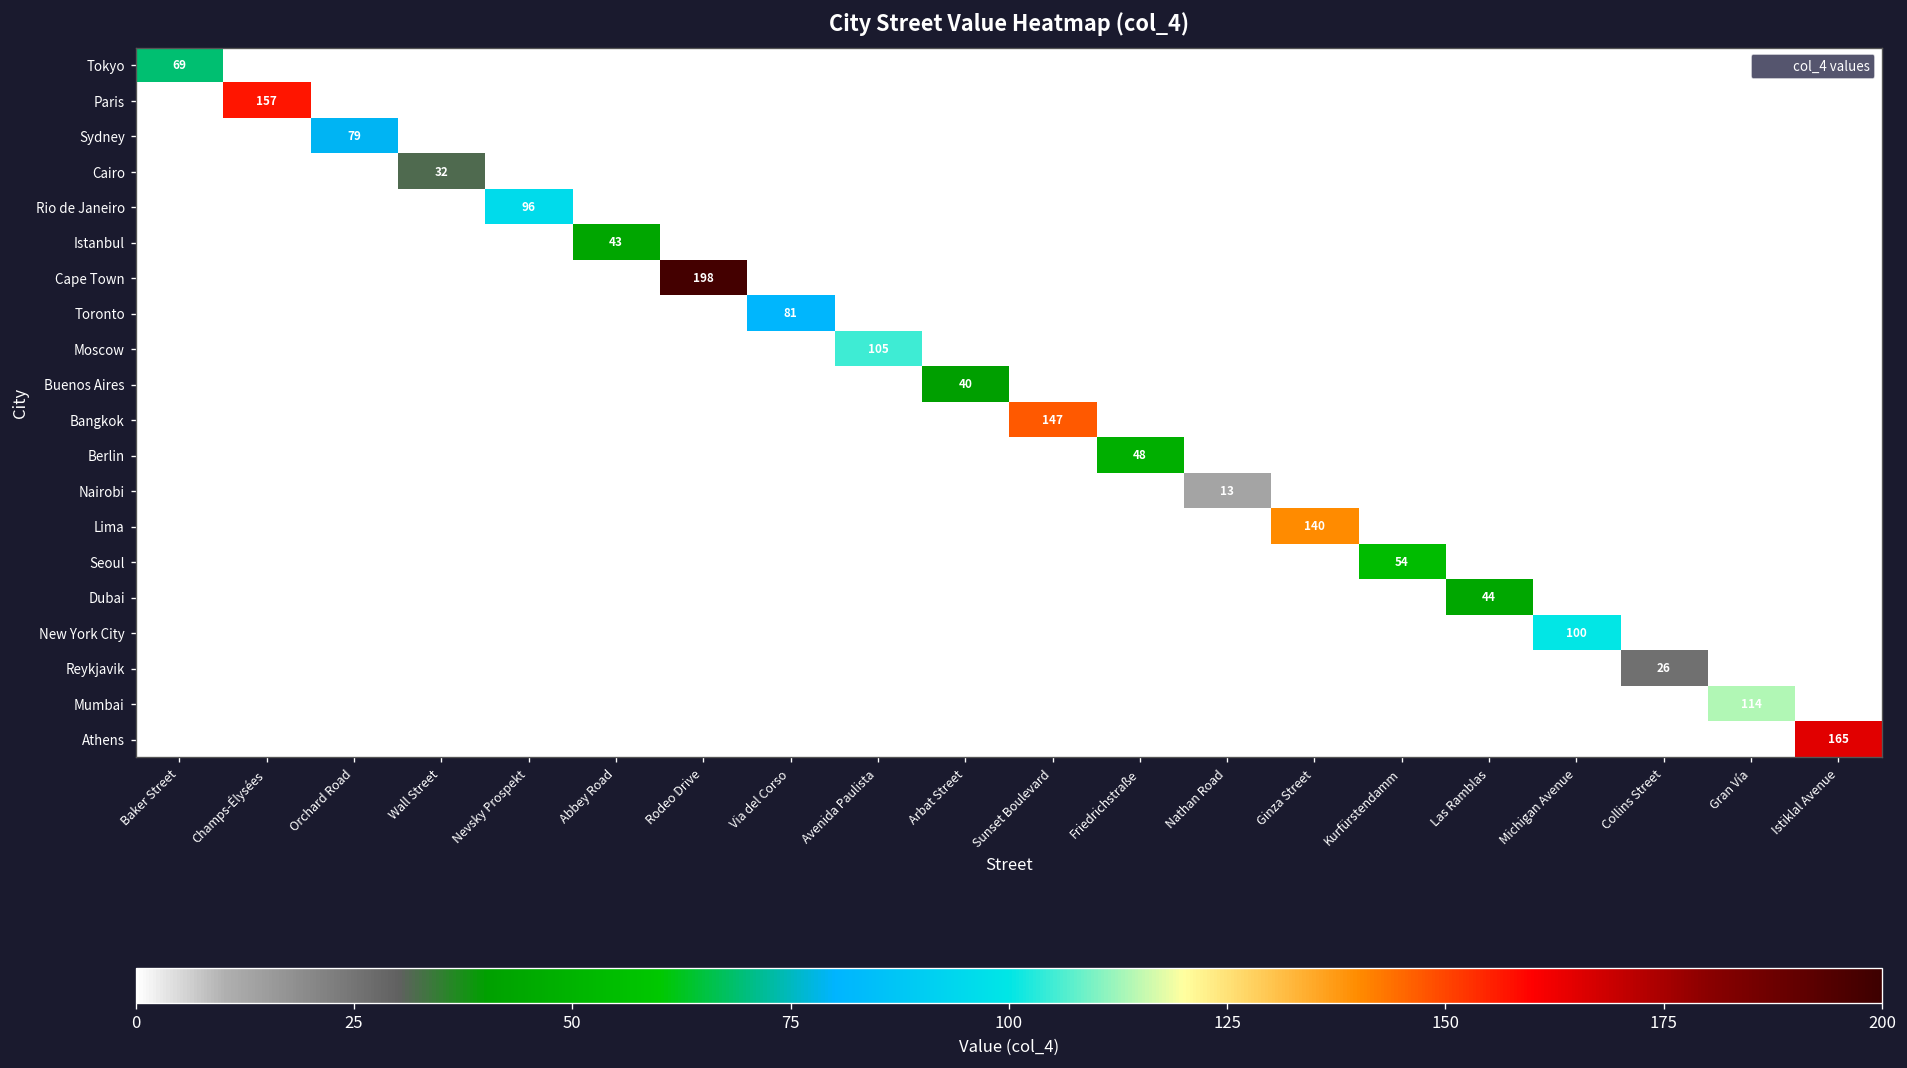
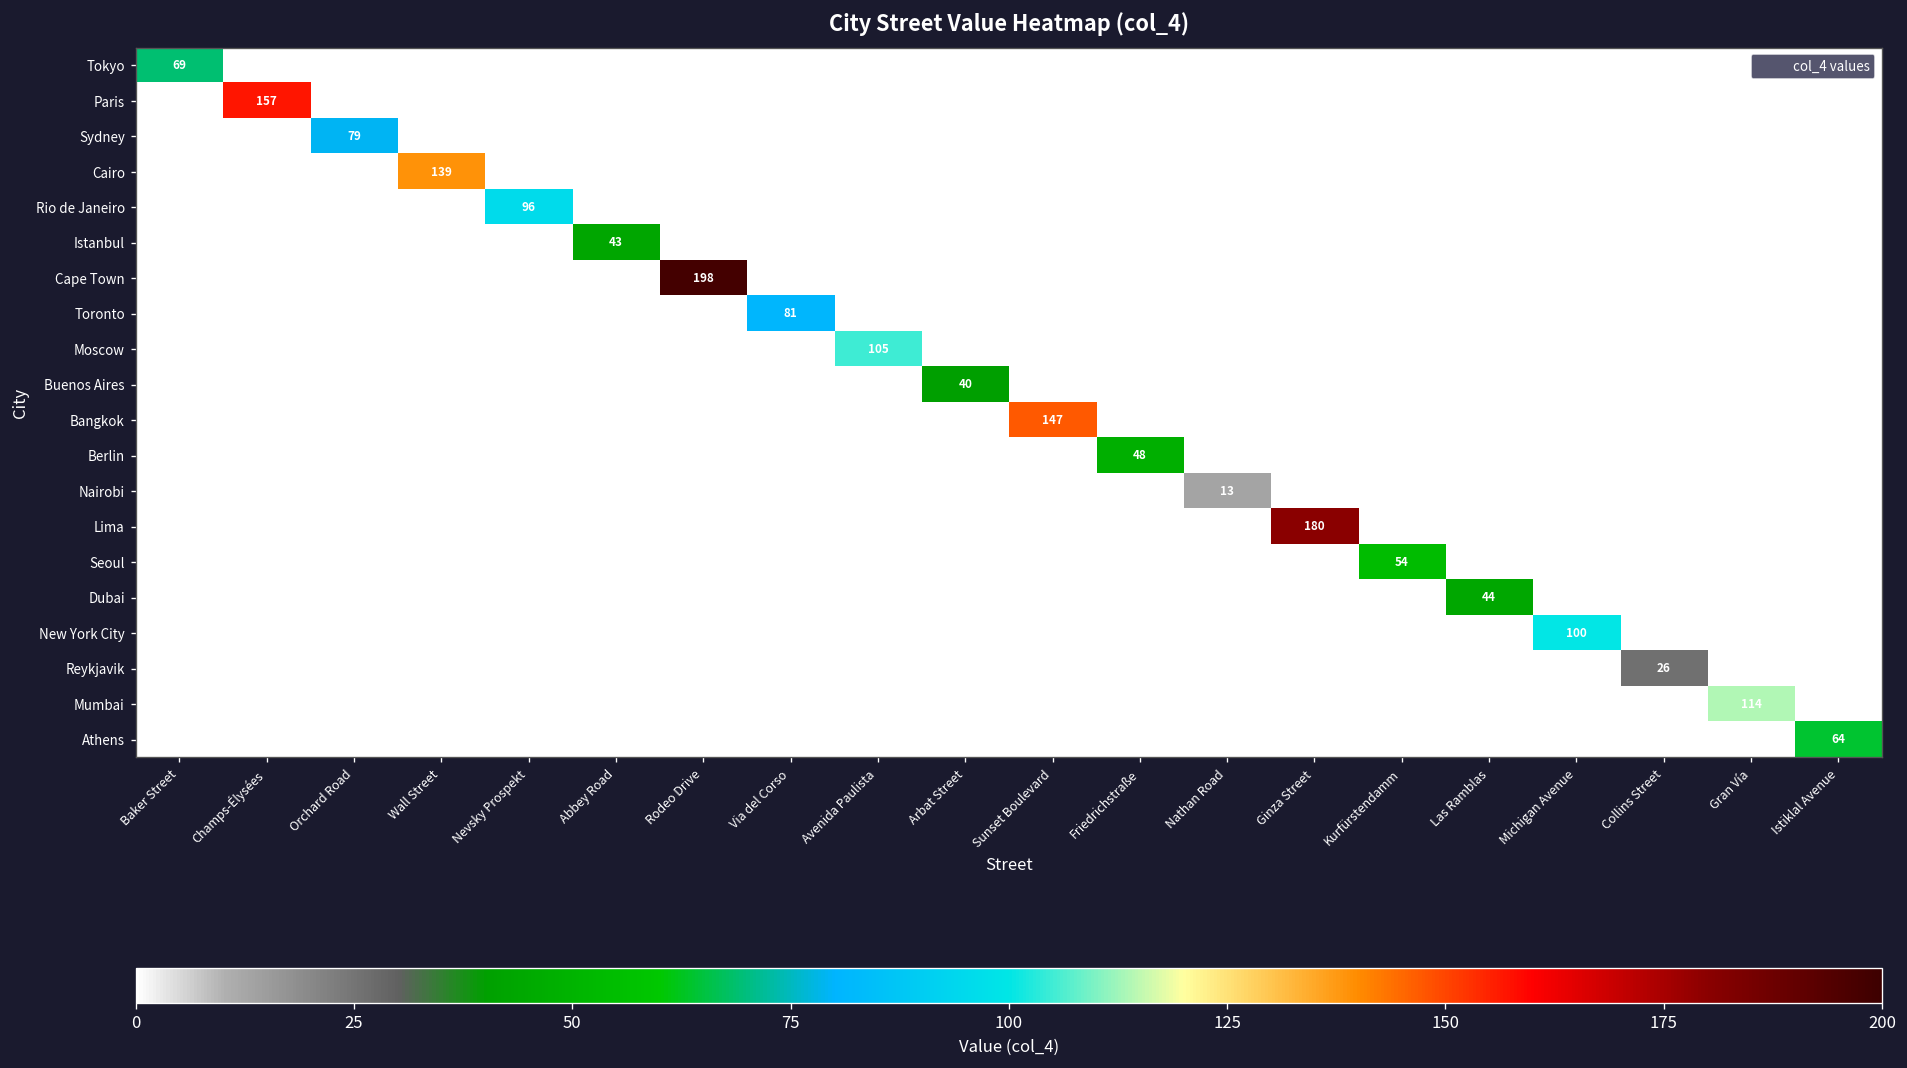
Cairo, Wall Street: 32 -> 139
Lima, Ginza Street: 140 -> 180
Athens, Istiklal Avenue: 165 -> 64
